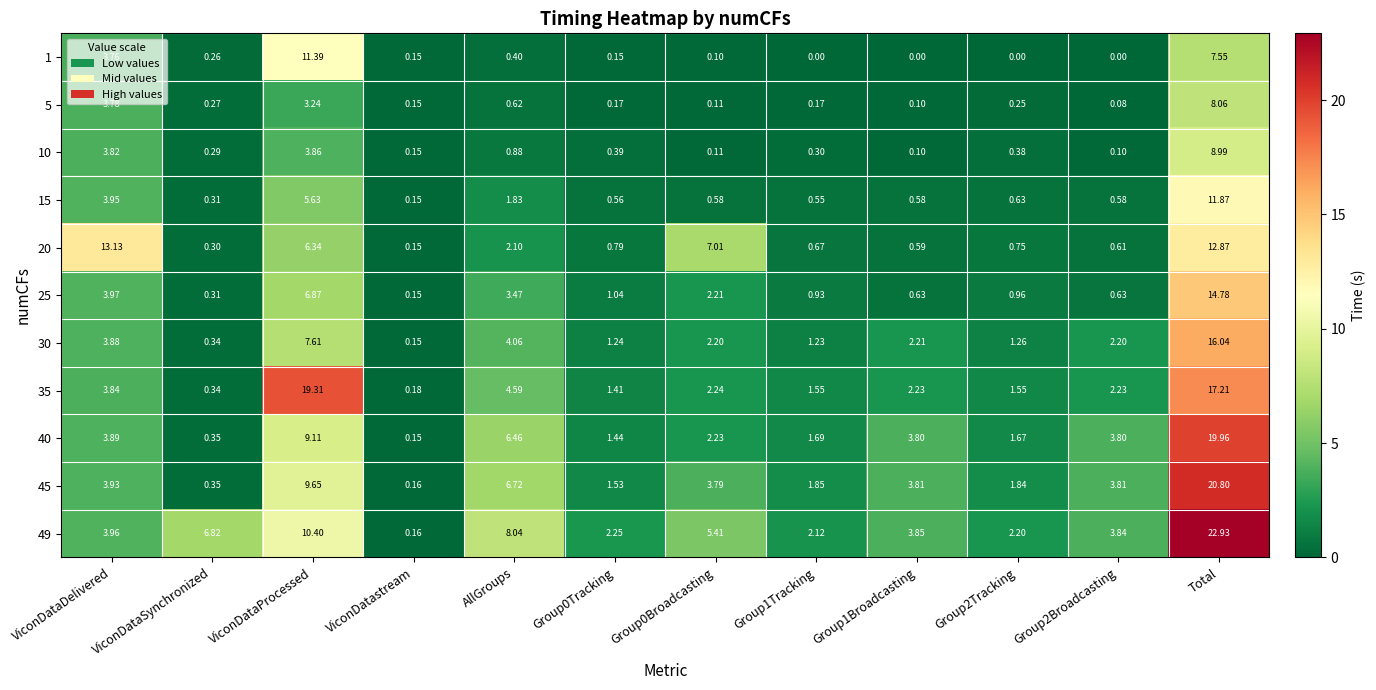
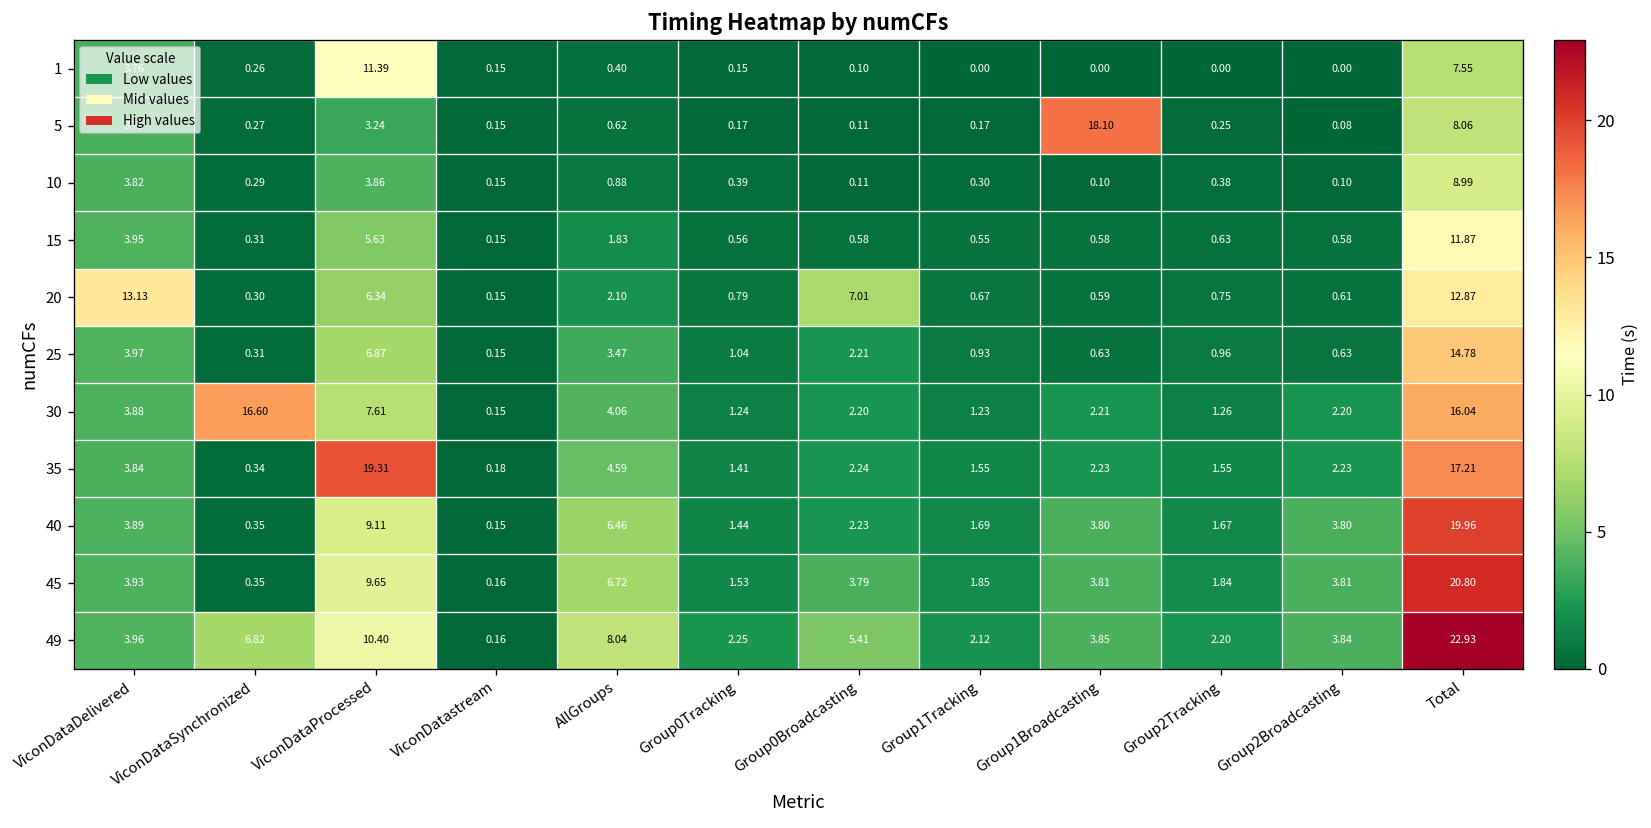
5, Group1Broadcasting: 0.10 -> 18.10
30, ViconDataSynchronized: 0.34 -> 16.60
